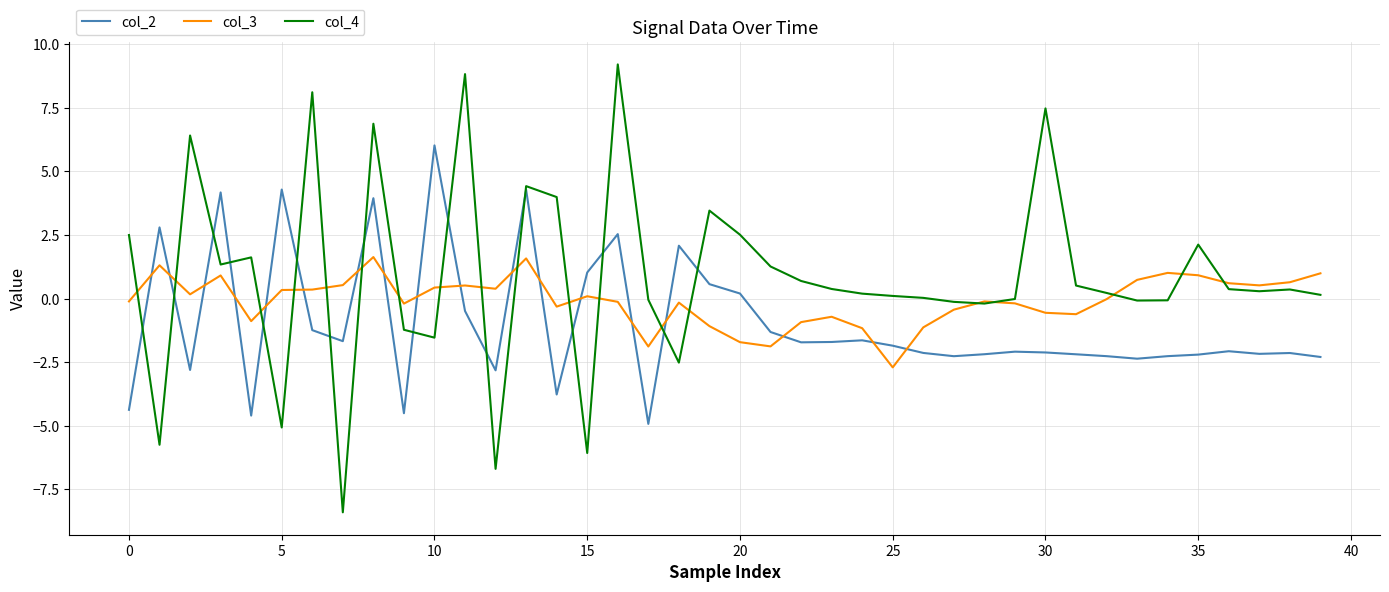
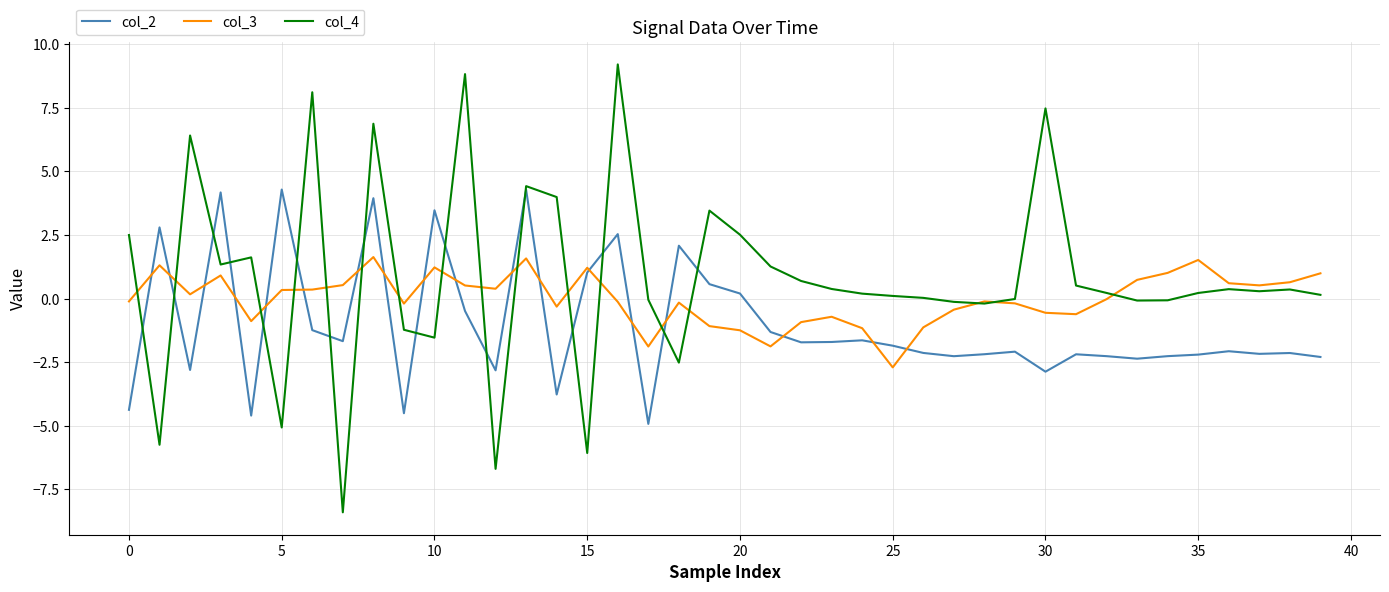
col_2, 10: 6.0 -> 3.5
col_3, 10: 0.4 -> 1.2
col_3, 15: 0.1 -> 1.2
col_3, 20: -1.7 -> -1.2
col_2, 30: -2.1 -> -2.9
col_3, 35: 0.9 -> 1.5
col_4, 35: 2.1 -> 0.2
